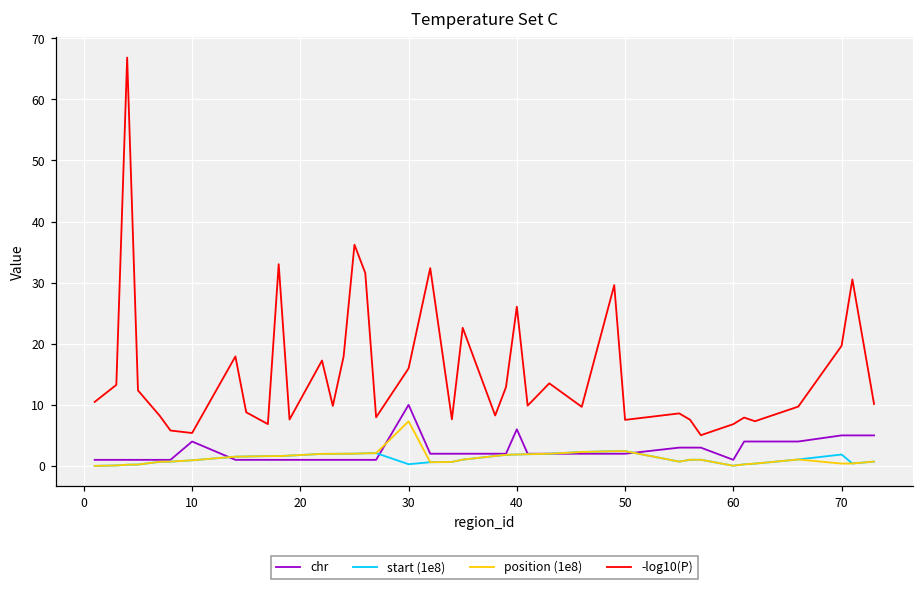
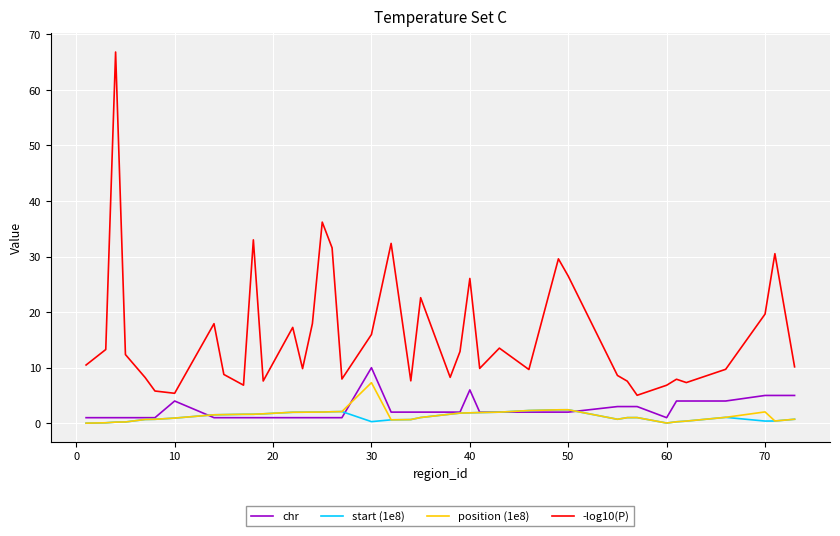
-log10(P), 50: 8 -> 26
start (1e8), 70: 2 -> 0
position (1e8), 70: 0 -> 2
